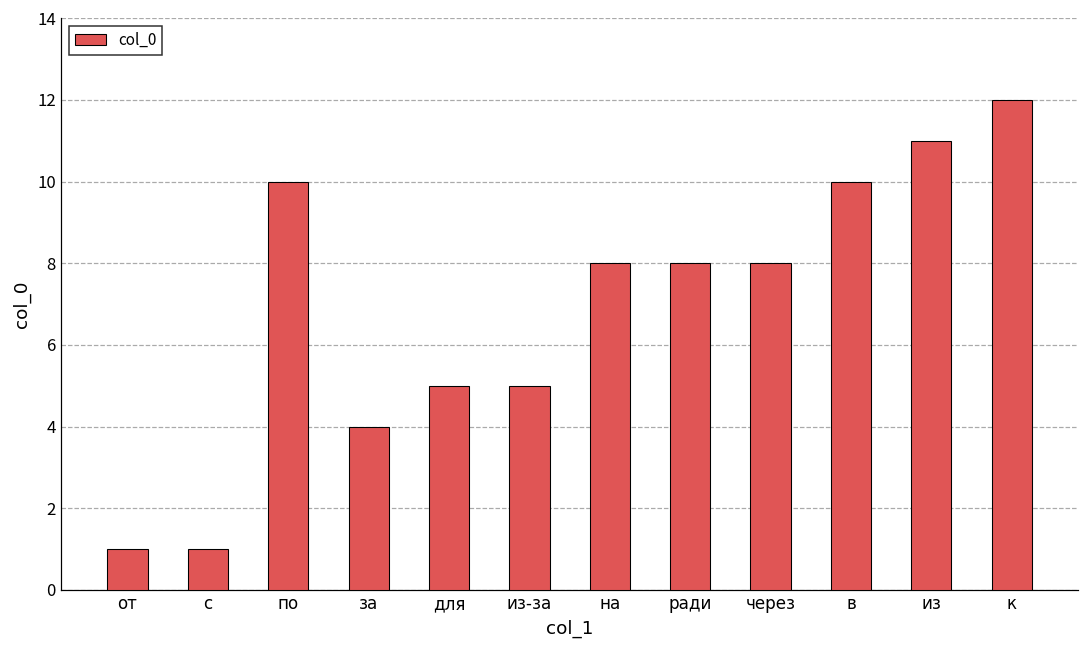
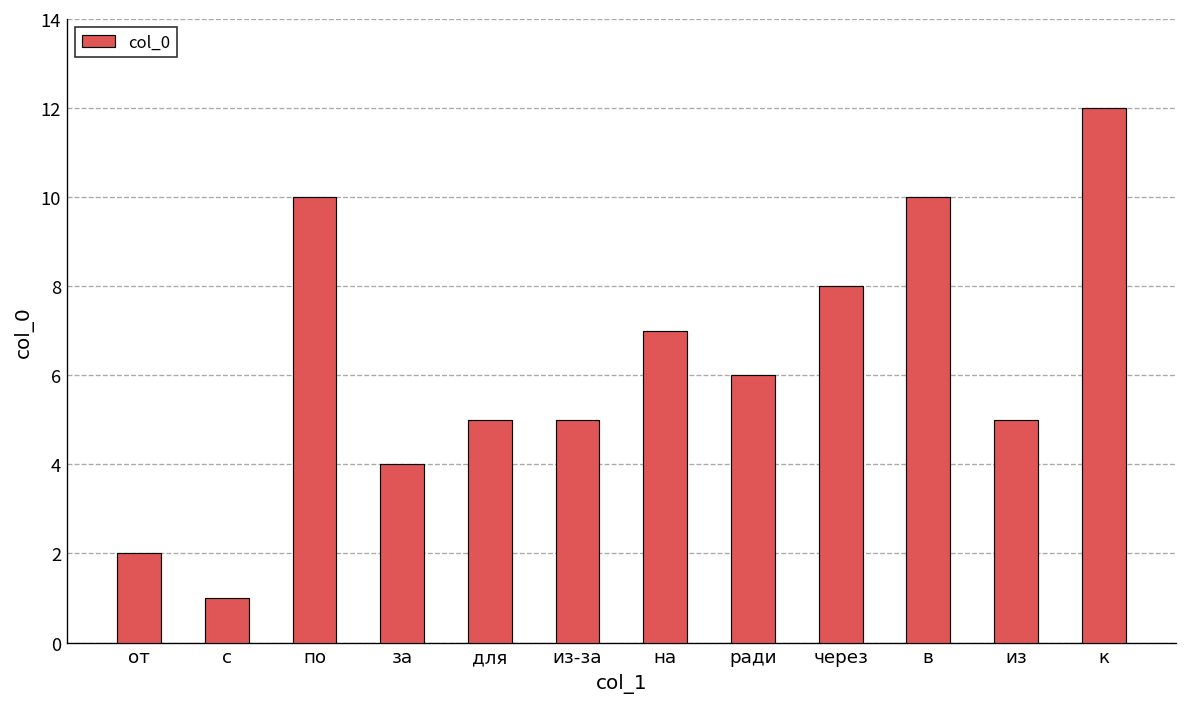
от: 1 -> 2
на: 8 -> 7
ради: 8 -> 6
из: 11 -> 5
